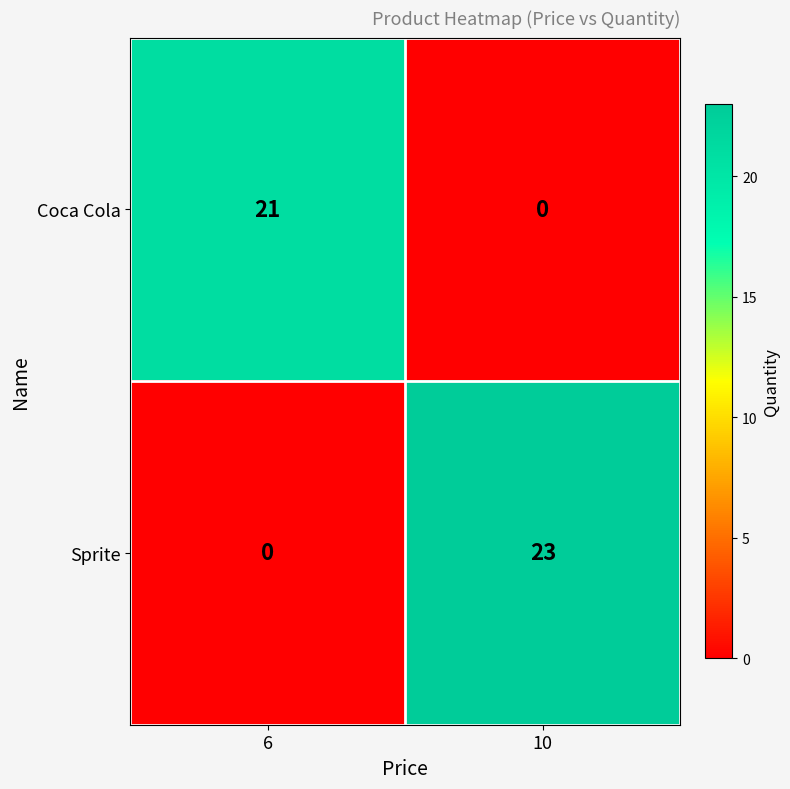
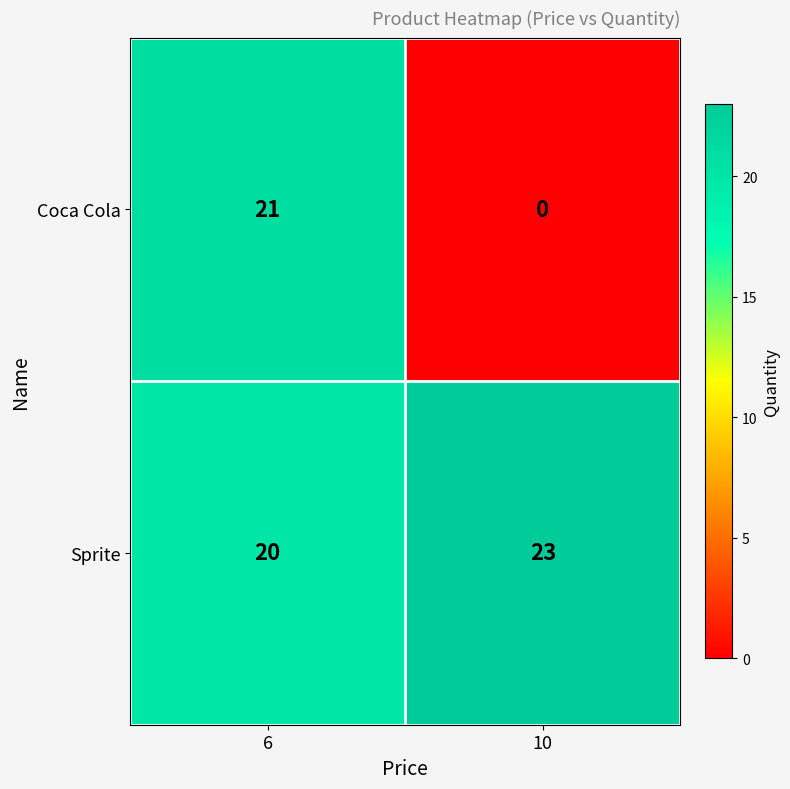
Sprite, 6: 0 -> 20
